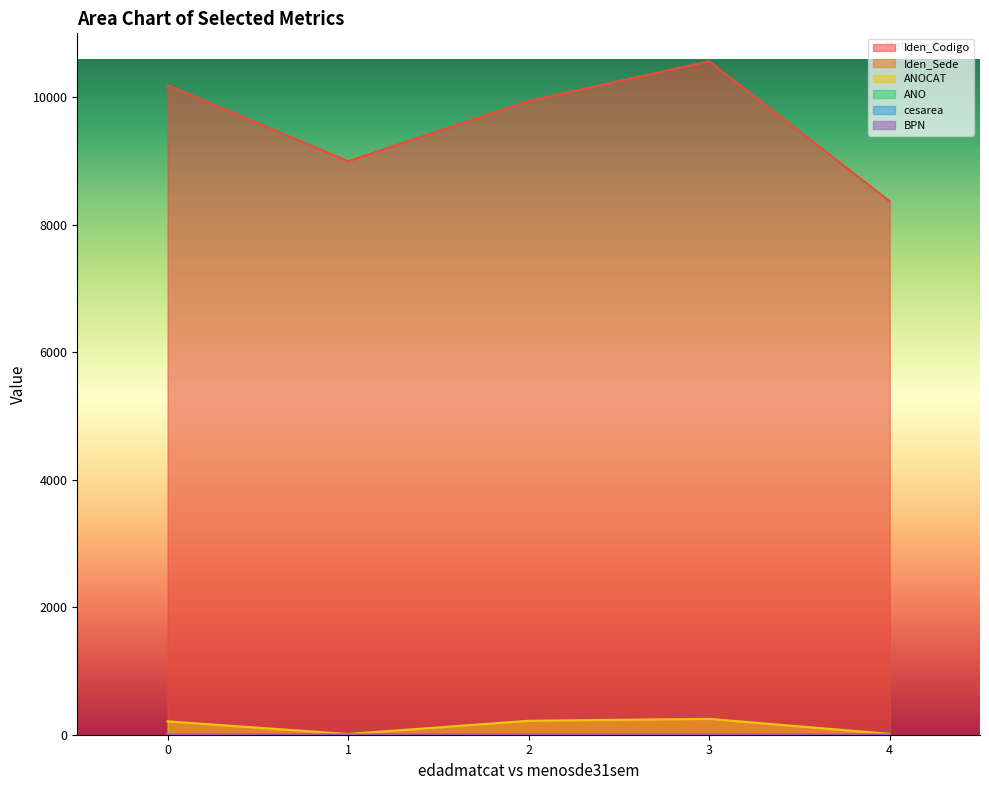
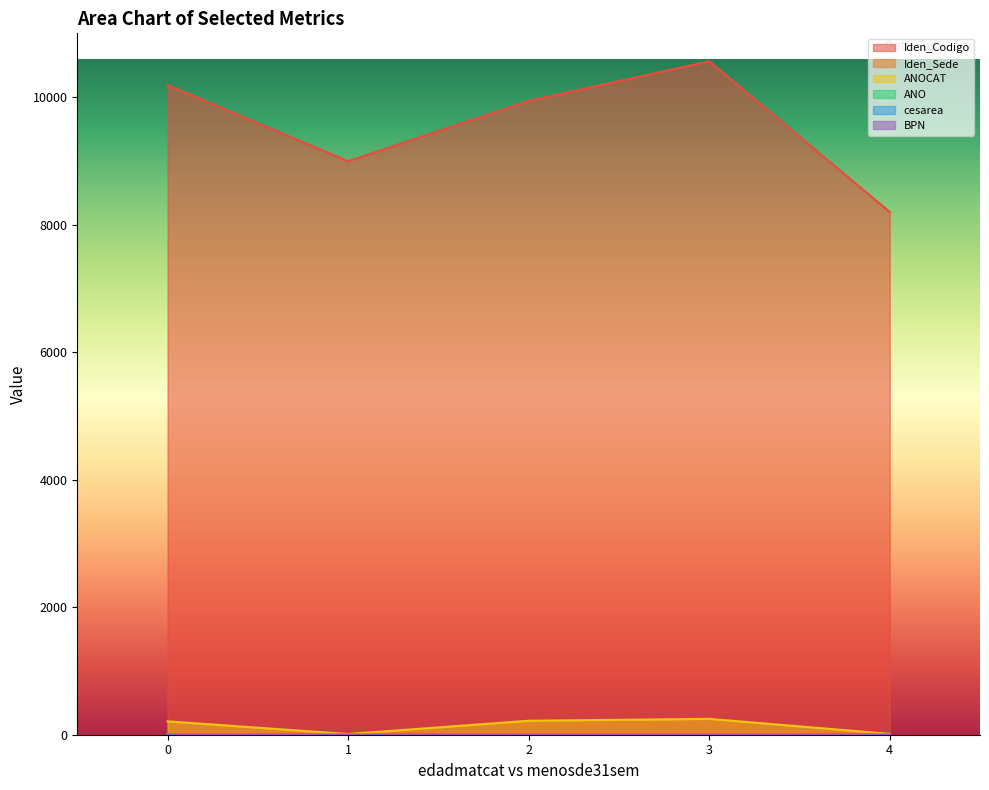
Iden_Codigo, 4: 8400 -> 8200
